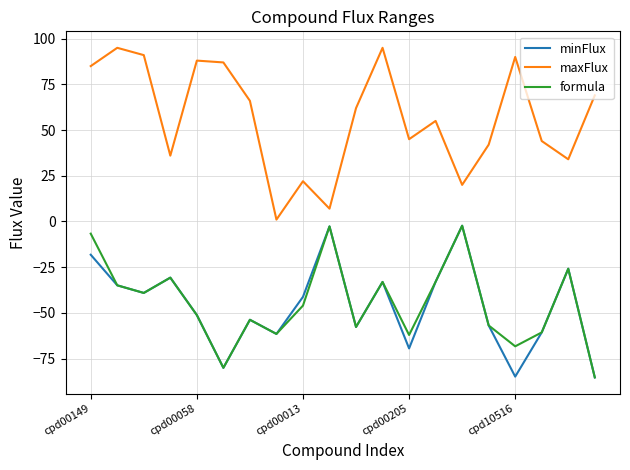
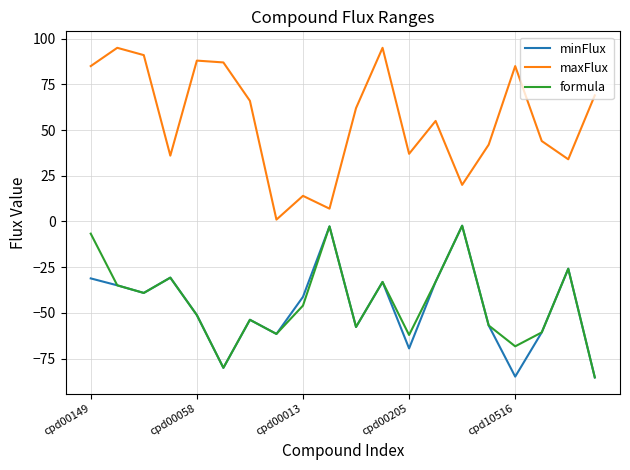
minFlux, cpd00149: -18 -> -31
maxFlux, cpd00013: 22 -> 14
maxFlux, cpd00205: 45 -> 37
maxFlux, cpd10516: 90 -> 85
